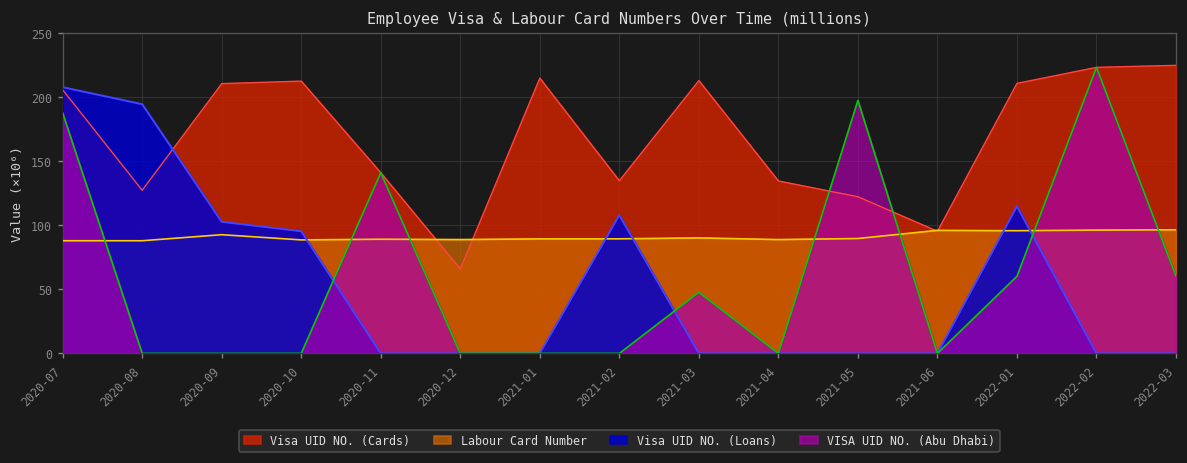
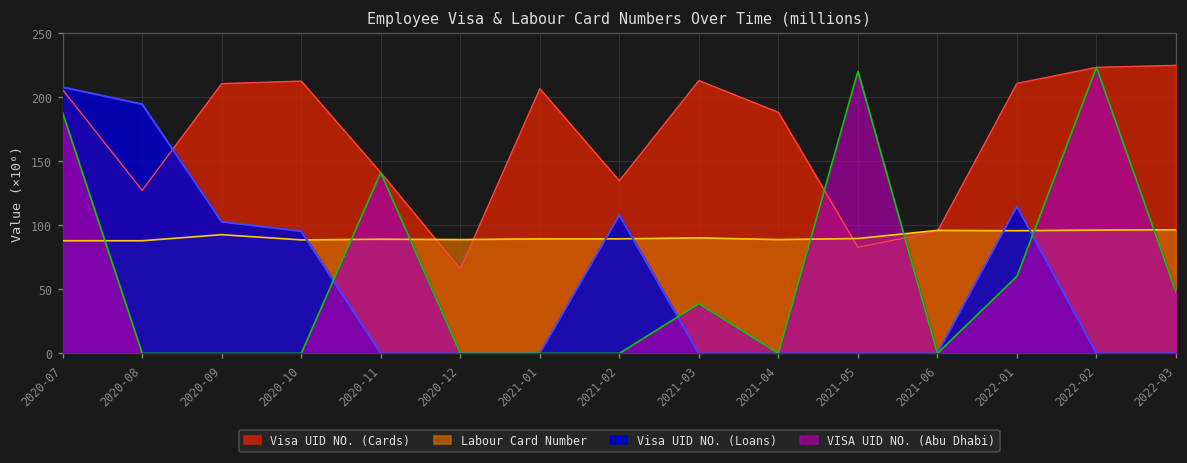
Visa UID NO. (Cards), 2021-01: 215 -> 207
VISA UID NO. (Abu Dhabi), 2021-03: 48 -> 39
Visa UID NO. (Cards), 2021-04: 135 -> 188
Visa UID NO. (Cards), 2021-05: 122 -> 83
VISA UID NO. (Abu Dhabi), 2021-05: 198 -> 220
VISA UID NO. (Abu Dhabi), 2022-03: 60 -> 48
